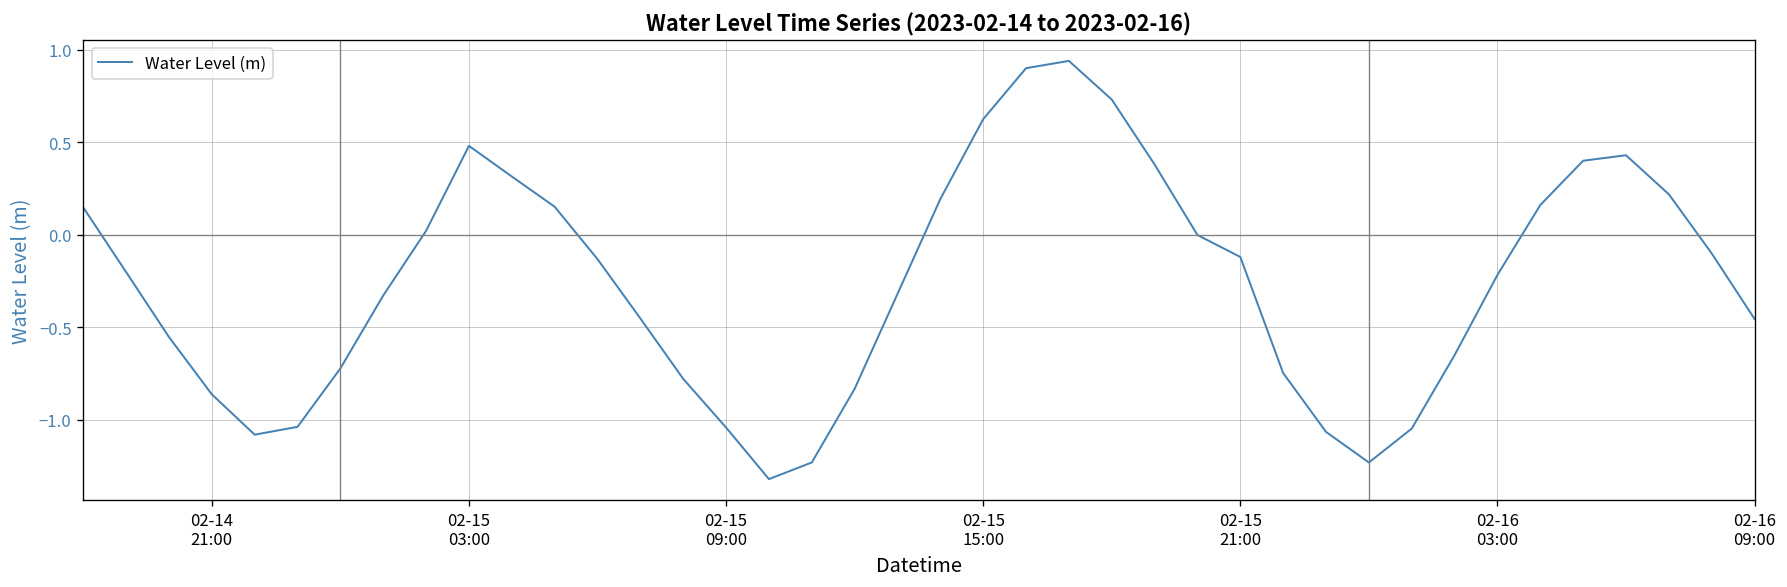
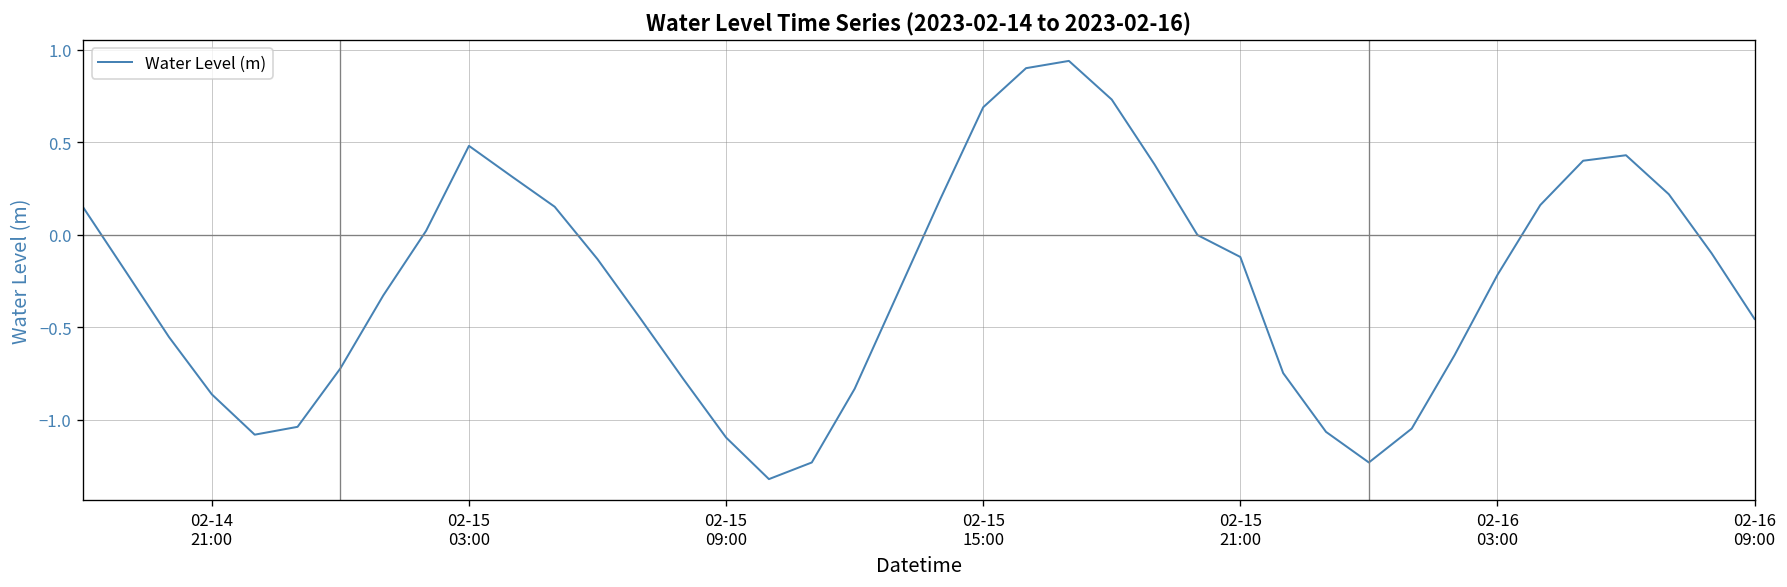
02-15 09:00: -1.04 -> -1.10
02-15 15:00: 0.62 -> 0.69
